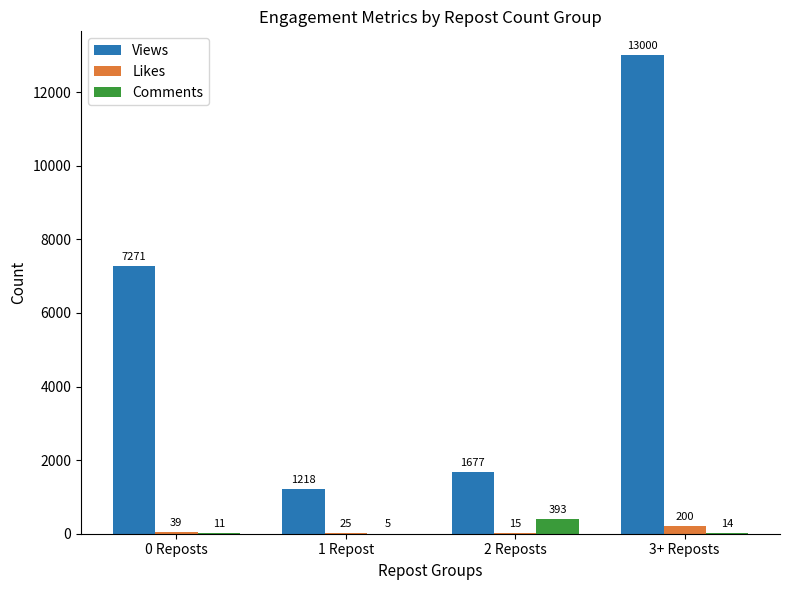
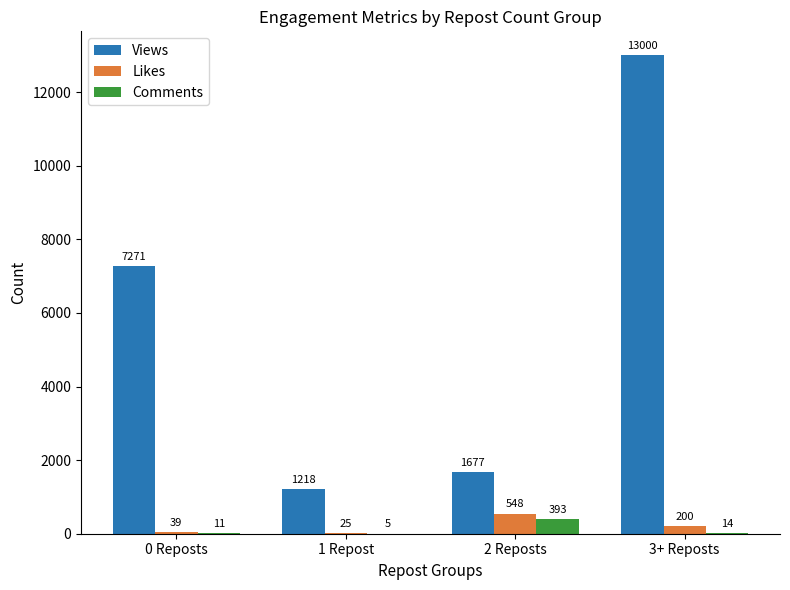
Likes, 2 Reposts: 15 -> 548
